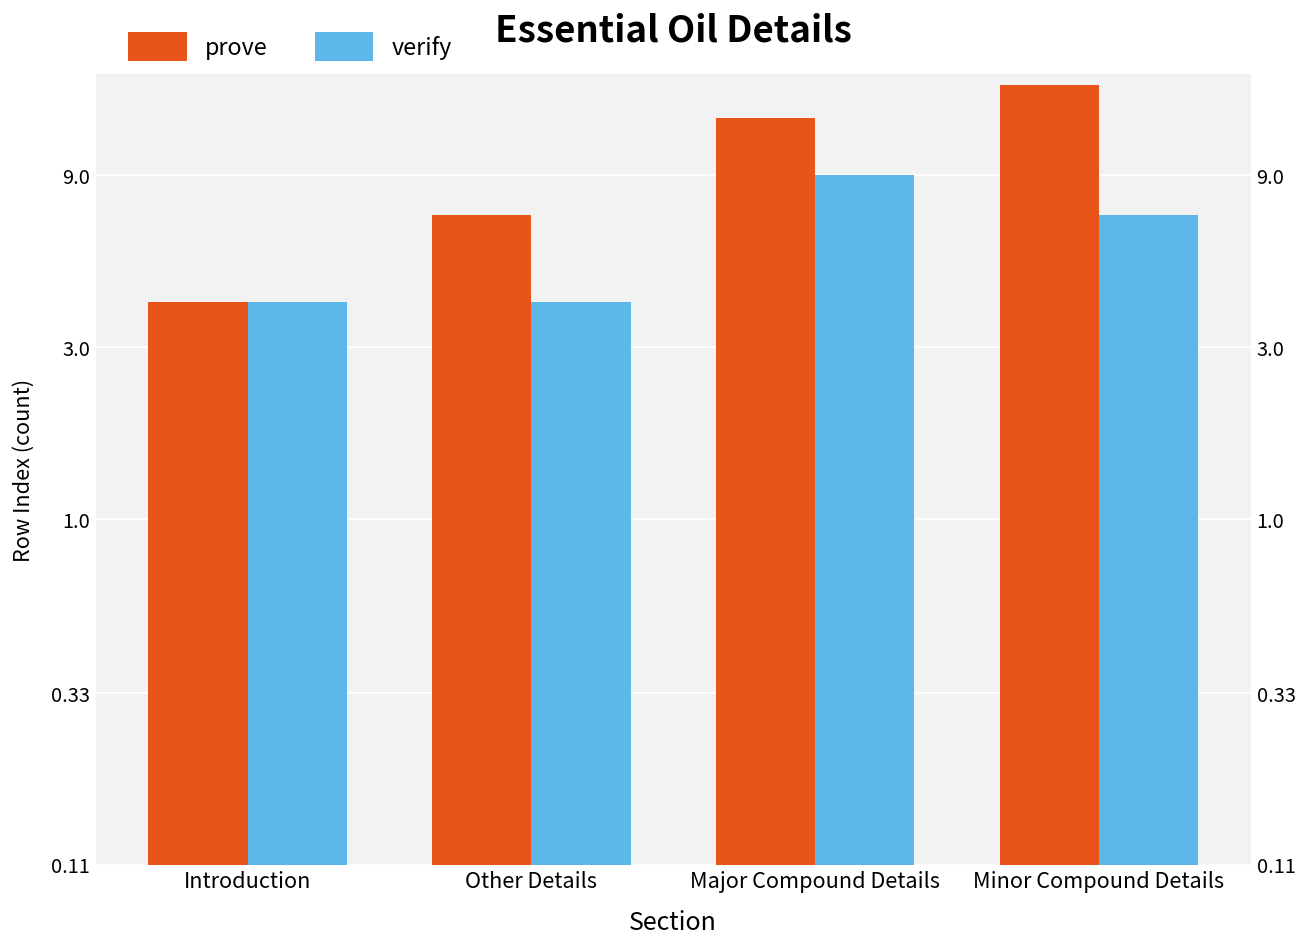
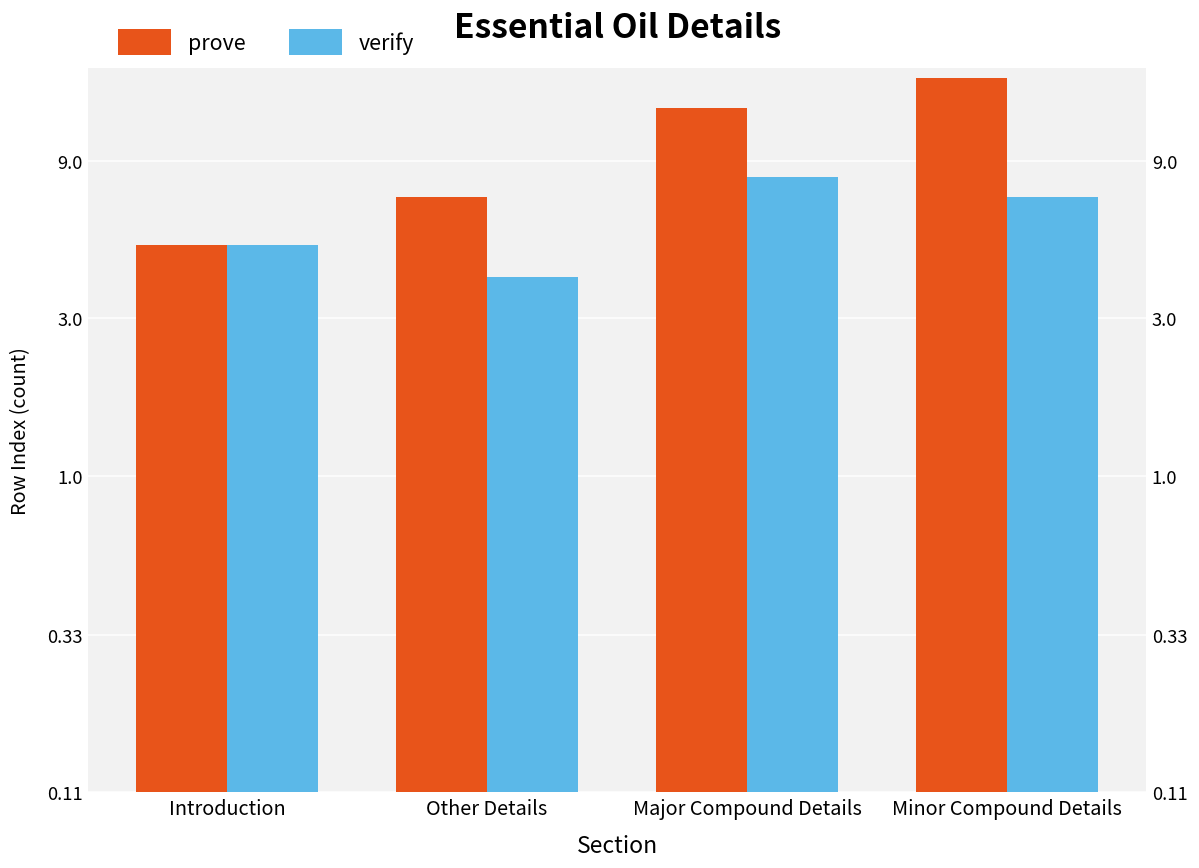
prove, Introduction: 4 -> 5
verify, Introduction: 4 -> 5
verify, Major Compound Details: 9 -> 8
